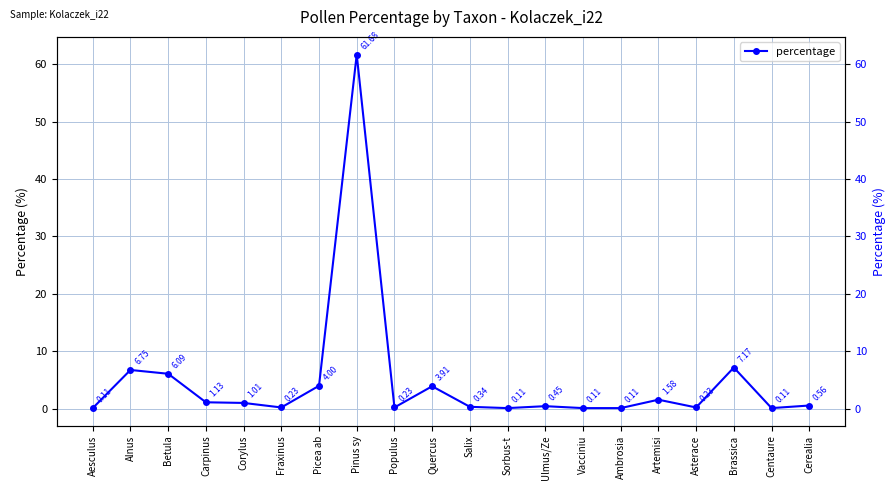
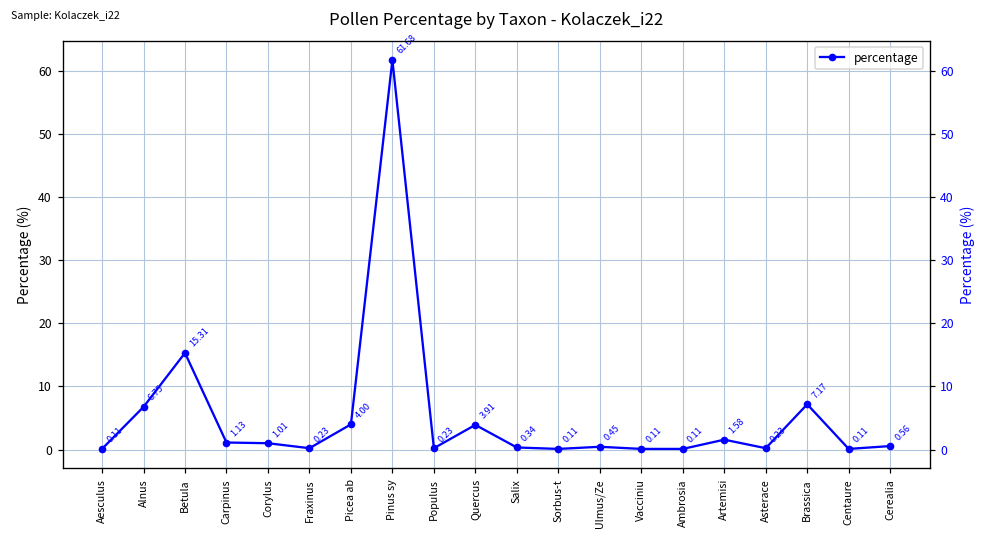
Betula: 6.09 -> 15.31
